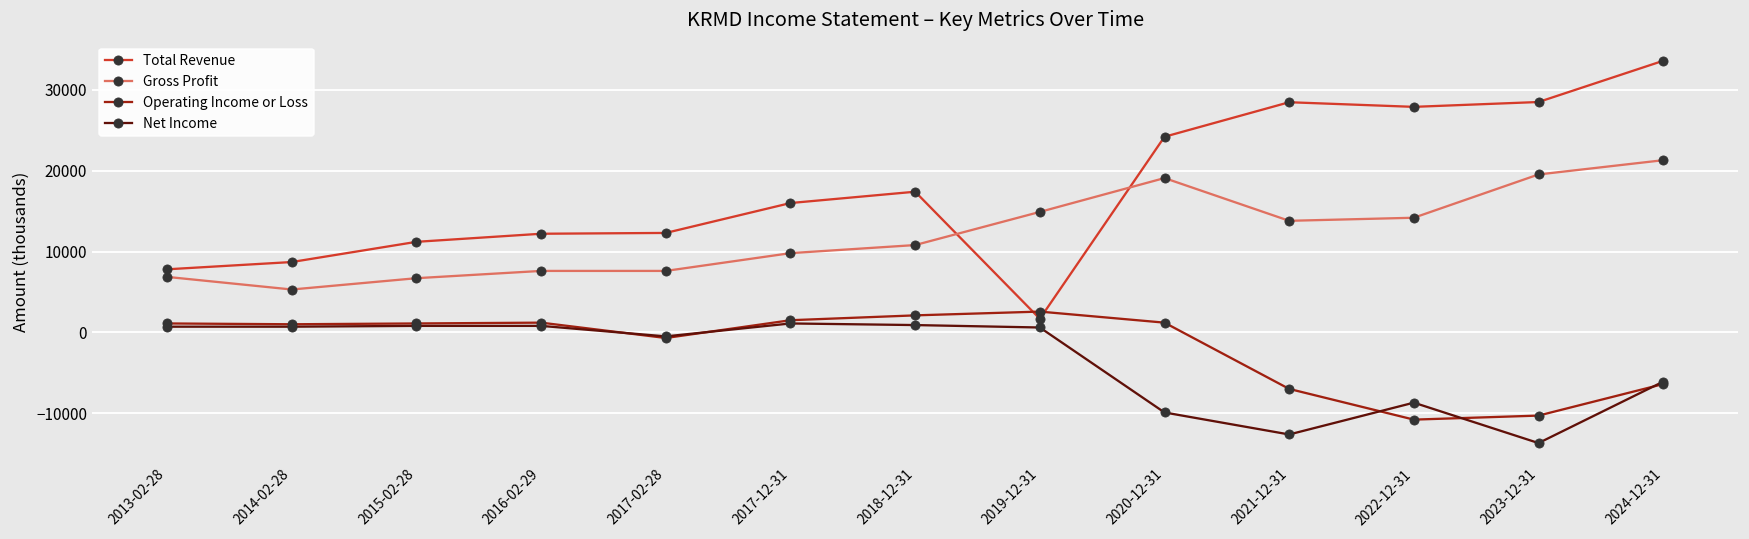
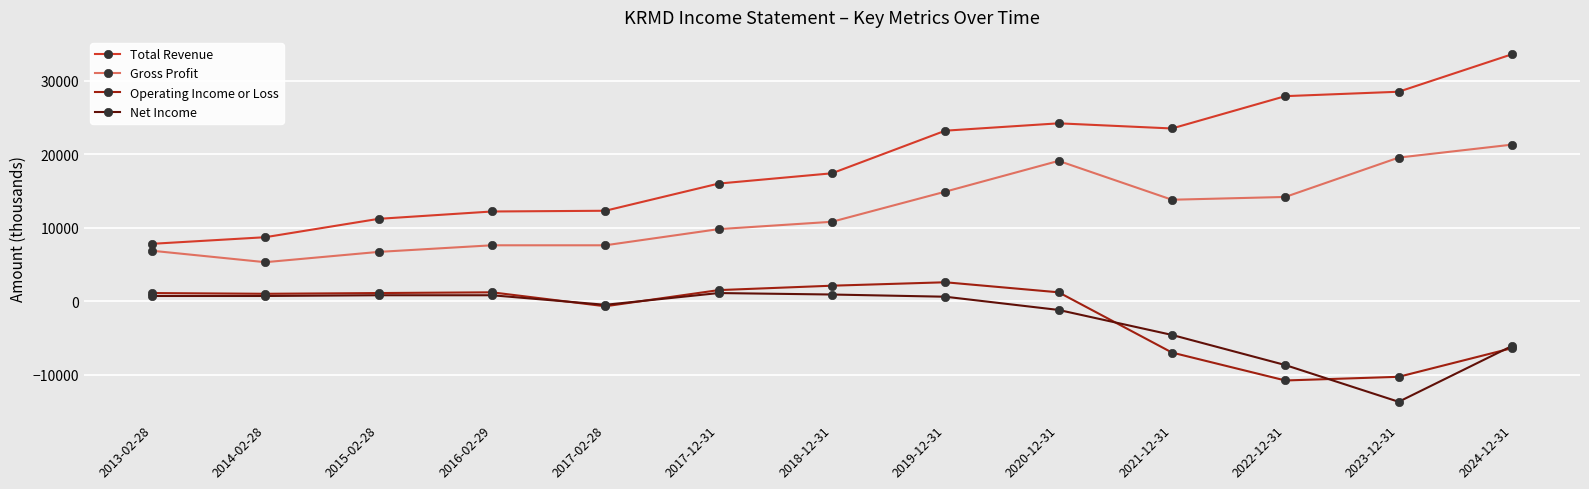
Total Revenue, 2019-12-31: 2000 -> 23000
Net Income, 2020-12-31: -10000 -> -1000
Total Revenue, 2021-12-31: 28000 -> 24000
Net Income, 2021-12-31: -13000 -> -5000
